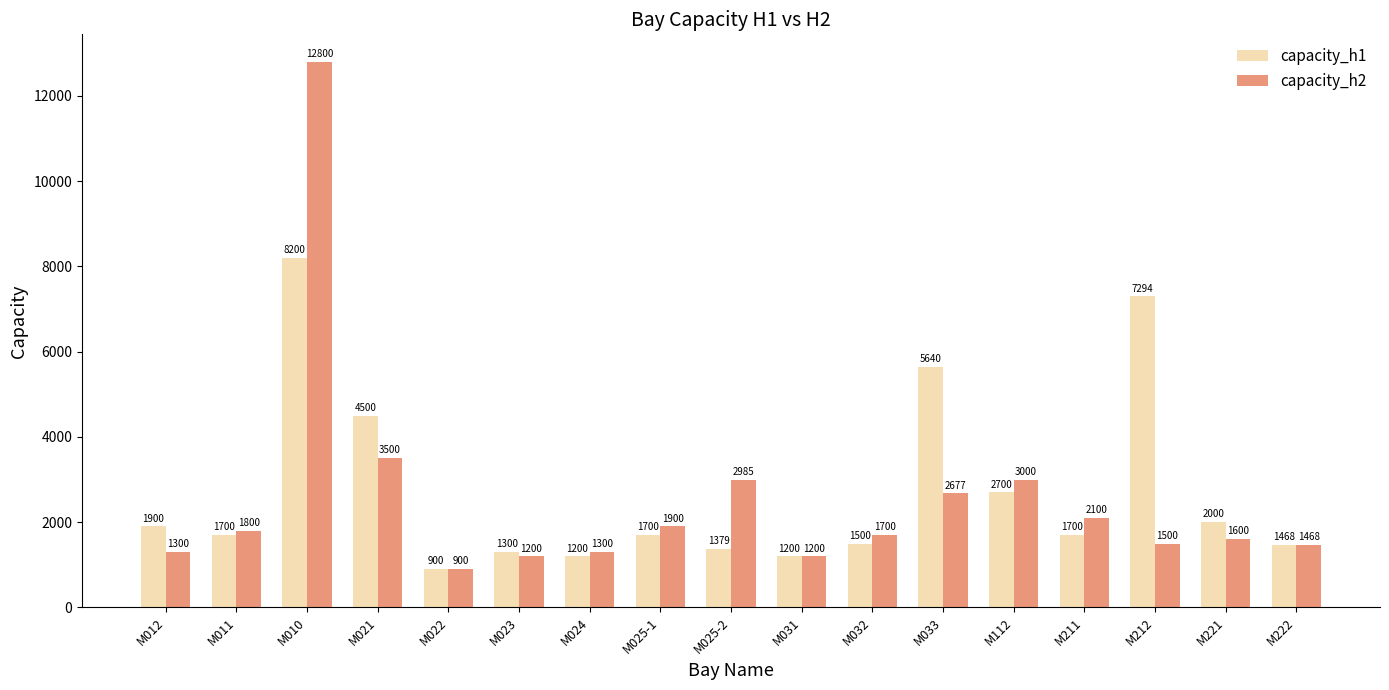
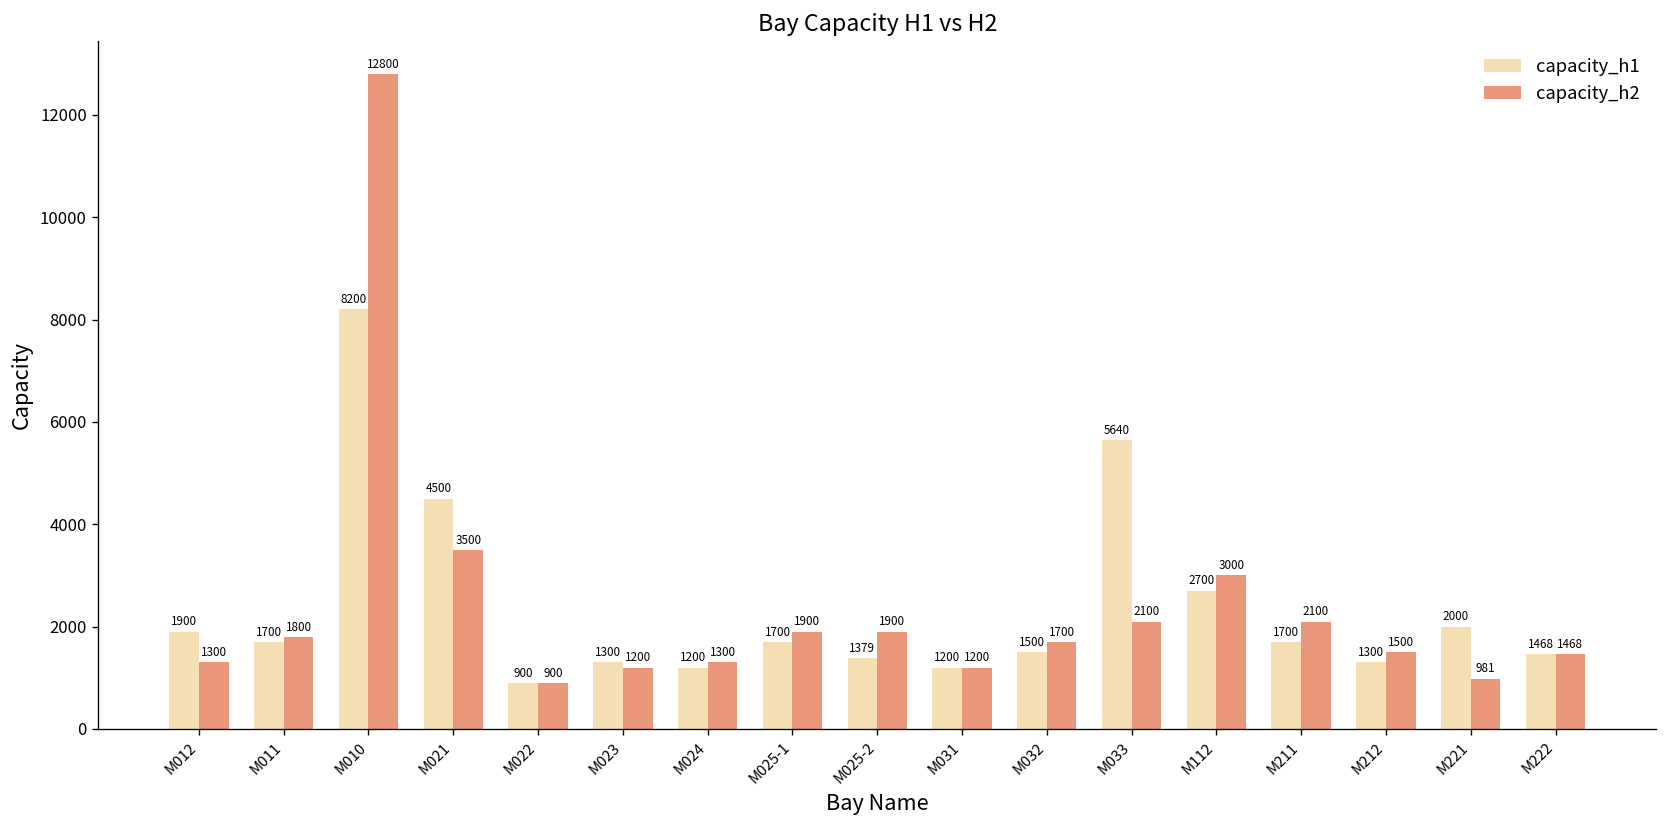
capacity_h2, M025-2: 2985 -> 1900
capacity_h2, M033: 2677 -> 2100
capacity_h1, M212: 7294 -> 1300
capacity_h2, M221: 1600 -> 981
